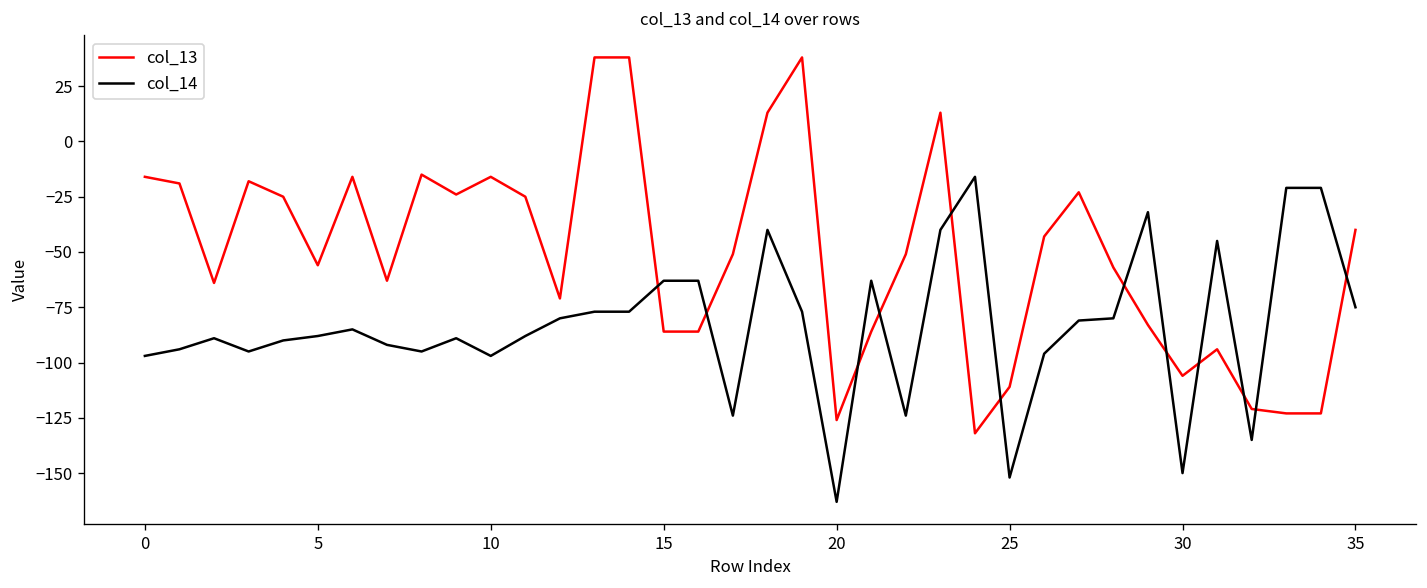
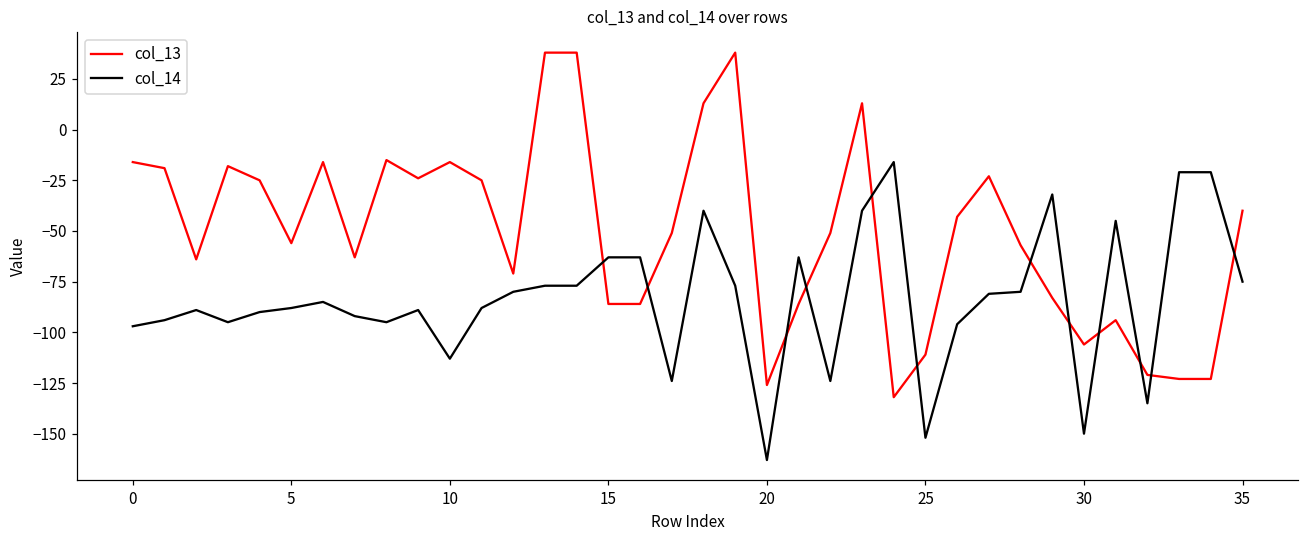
col_14, 10: -97 -> -113
